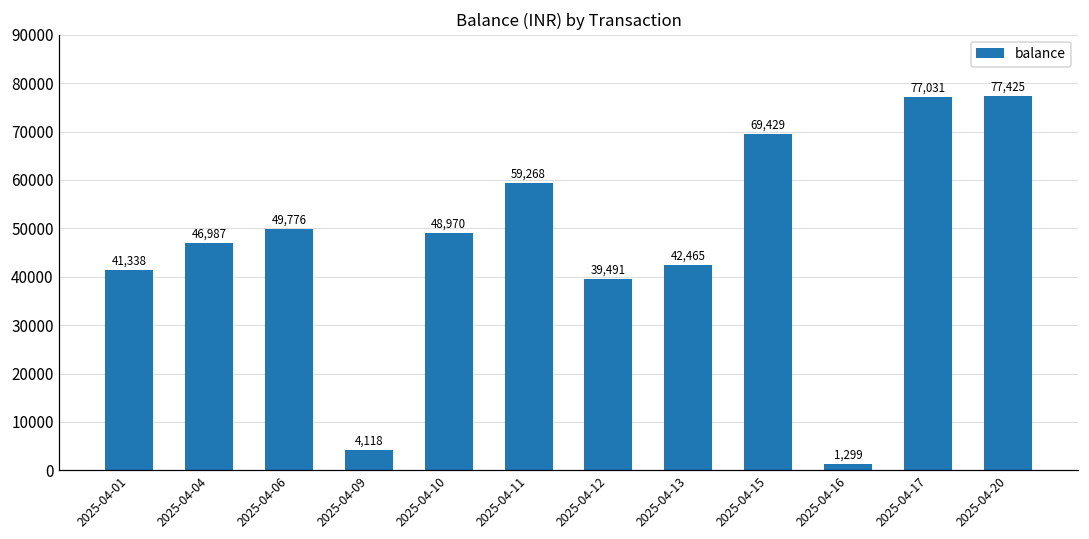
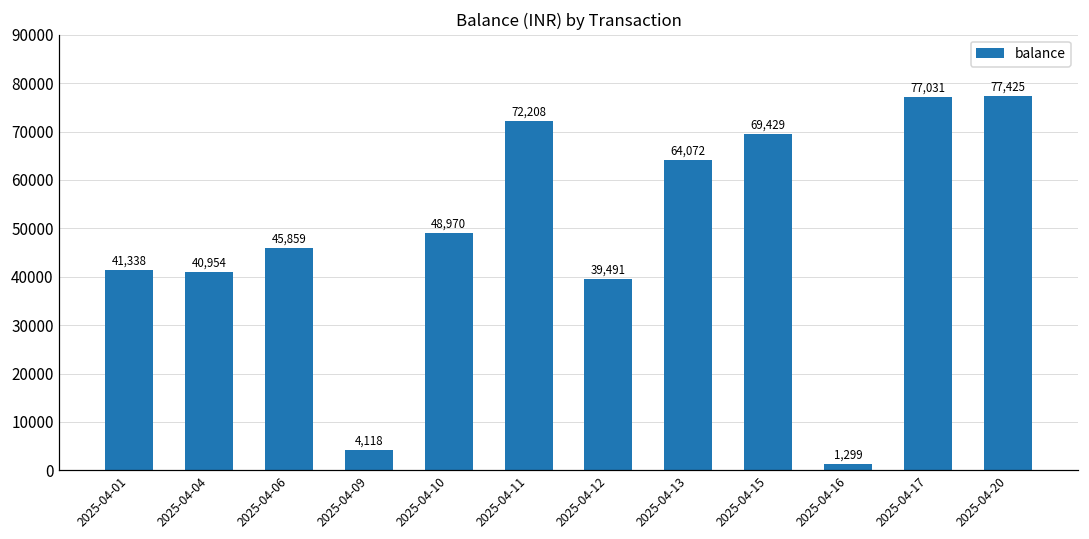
2025-04-04: 46,987 -> 40,954
2025-04-06: 49,776 -> 45,859
2025-04-11: 59,268 -> 72,208
2025-04-13: 42,465 -> 64,072
